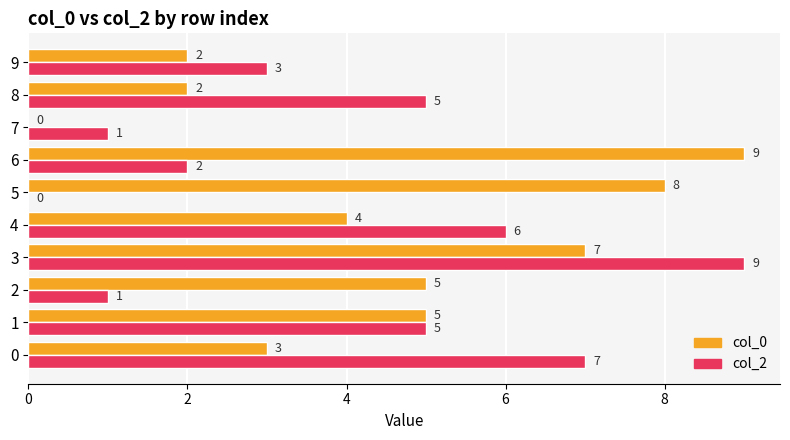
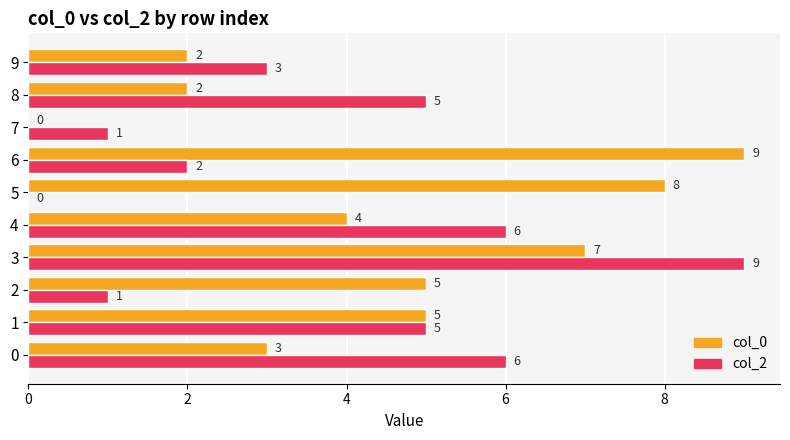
col_2, 0: 7 -> 6
